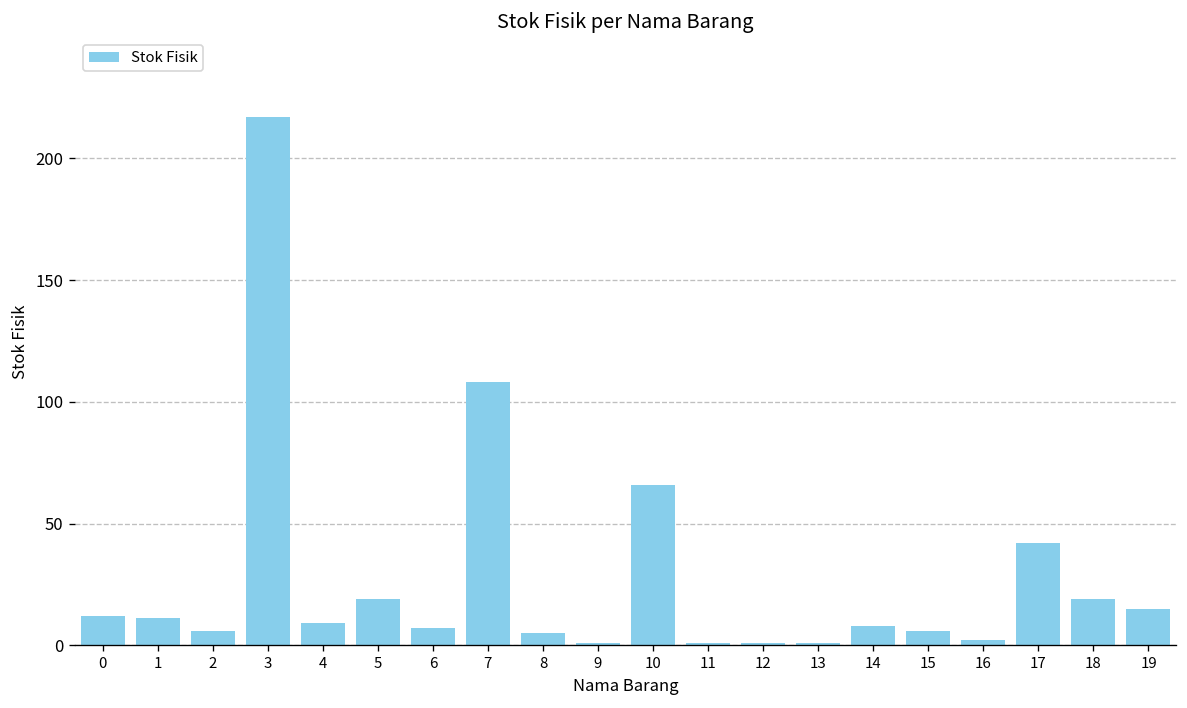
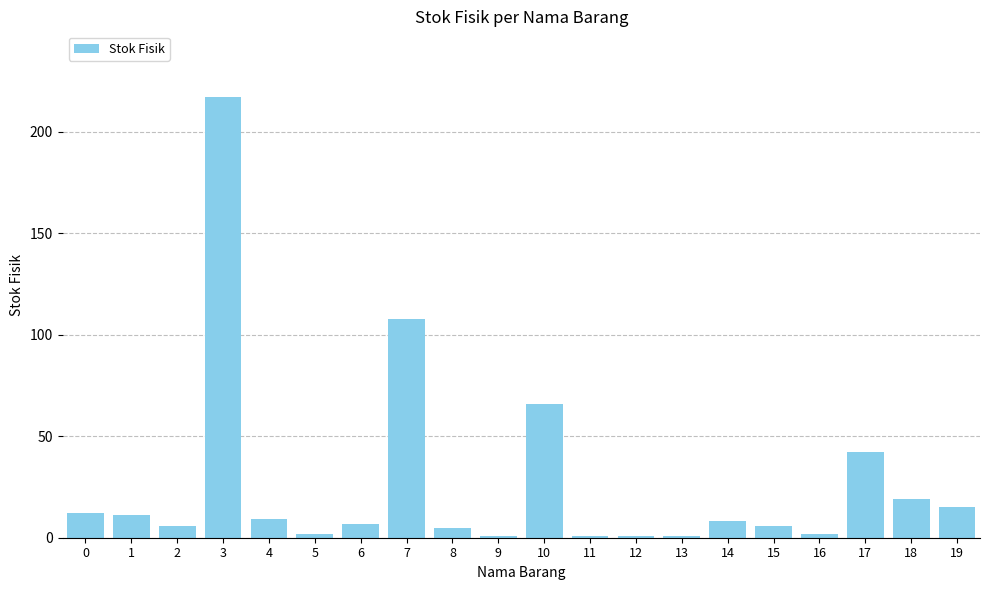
5: 19 -> 2
